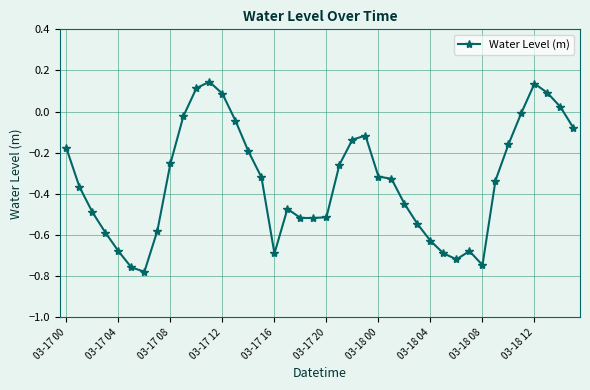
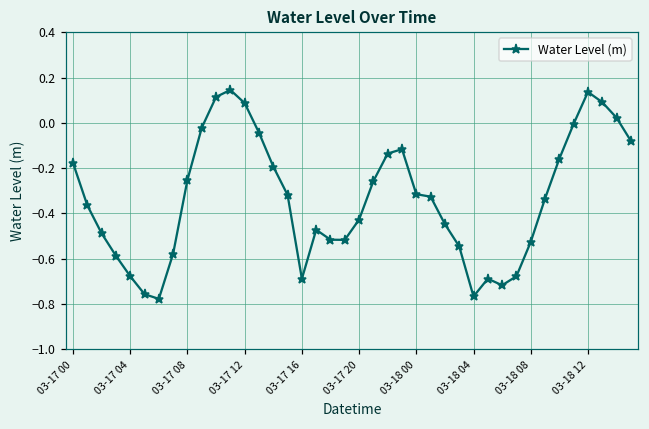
03-17 20: -0.51 -> -0.43
03-18 04: -0.63 -> -0.77
03-18 08: -0.75 -> -0.53
